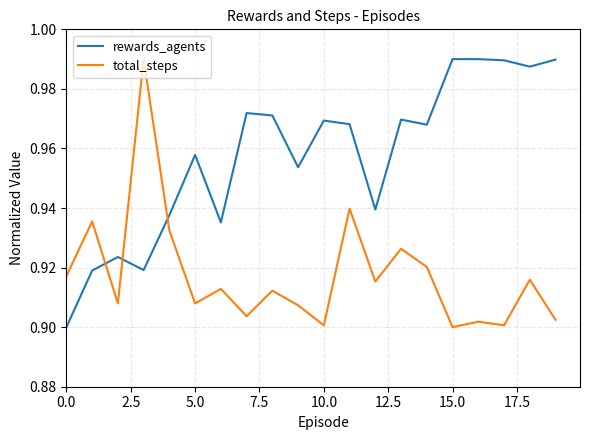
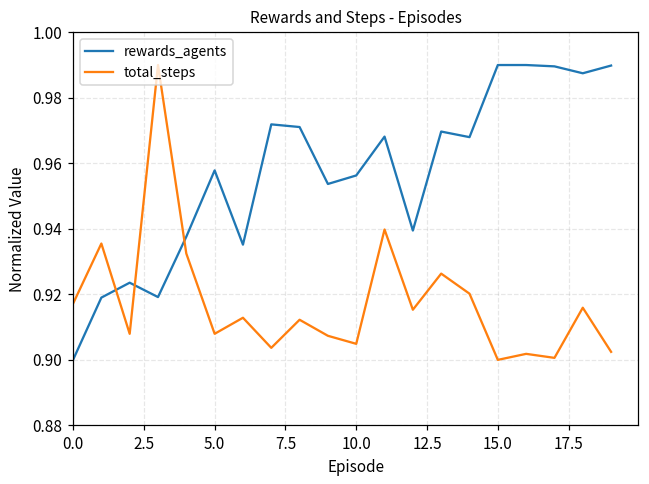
rewards_agents, 10.0: 0.969 -> 0.956
total_steps, 10.0: 0.901 -> 0.905
